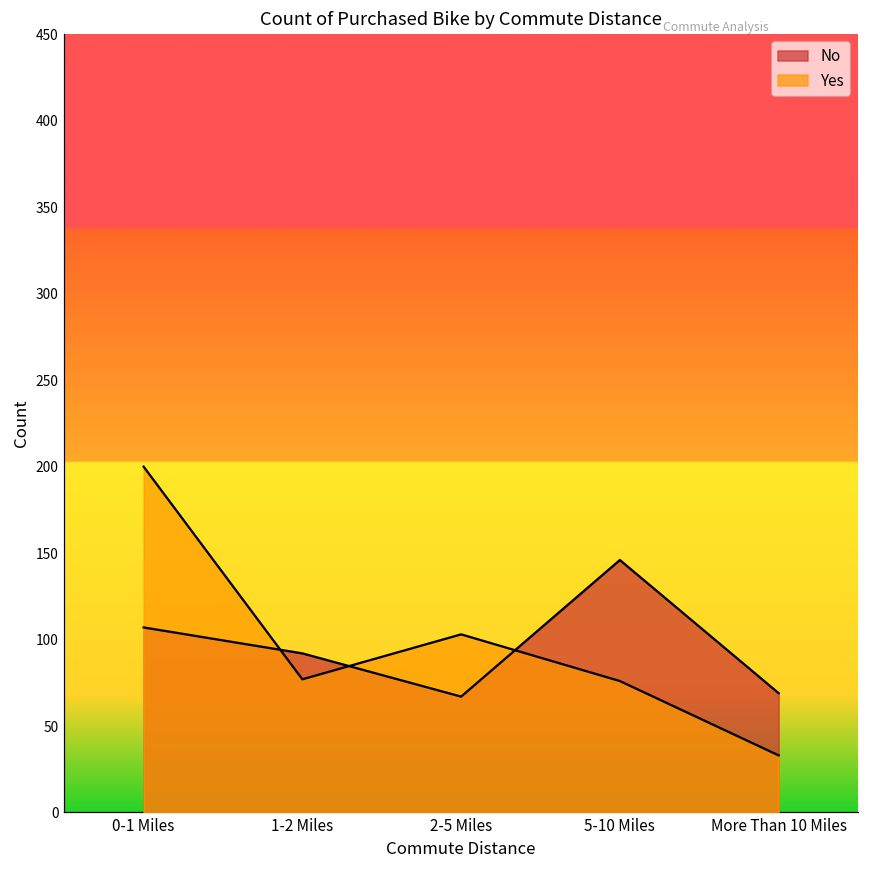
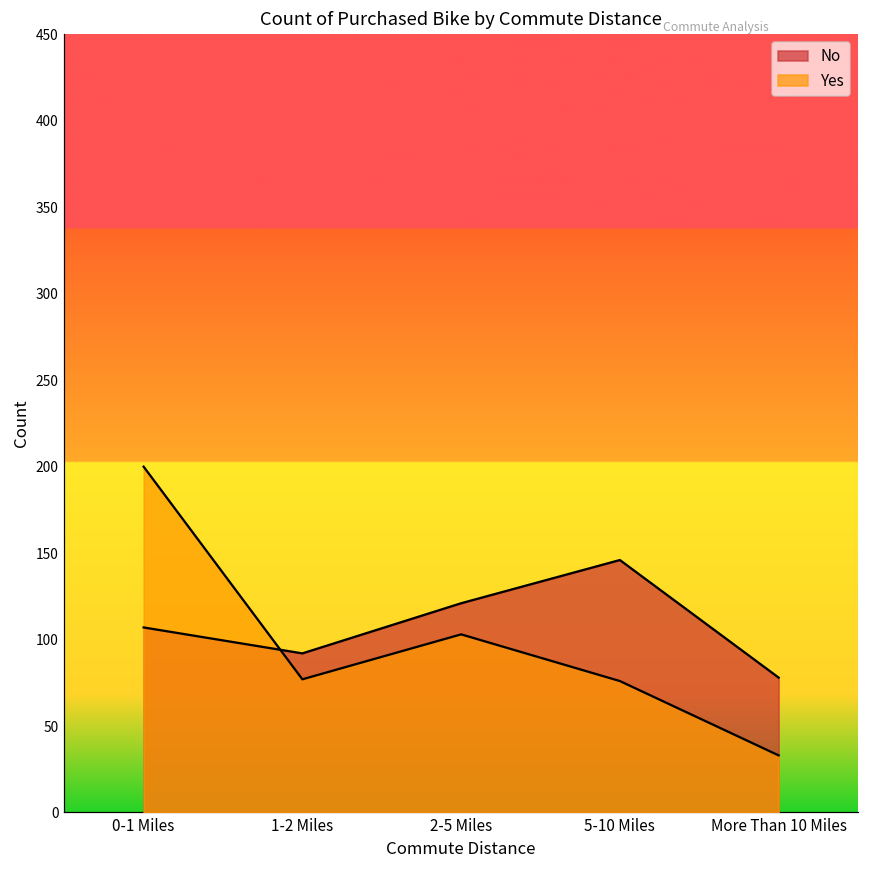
No, 2-5 Miles: 67 -> 121
No, More Than 10 Miles: 69 -> 78
